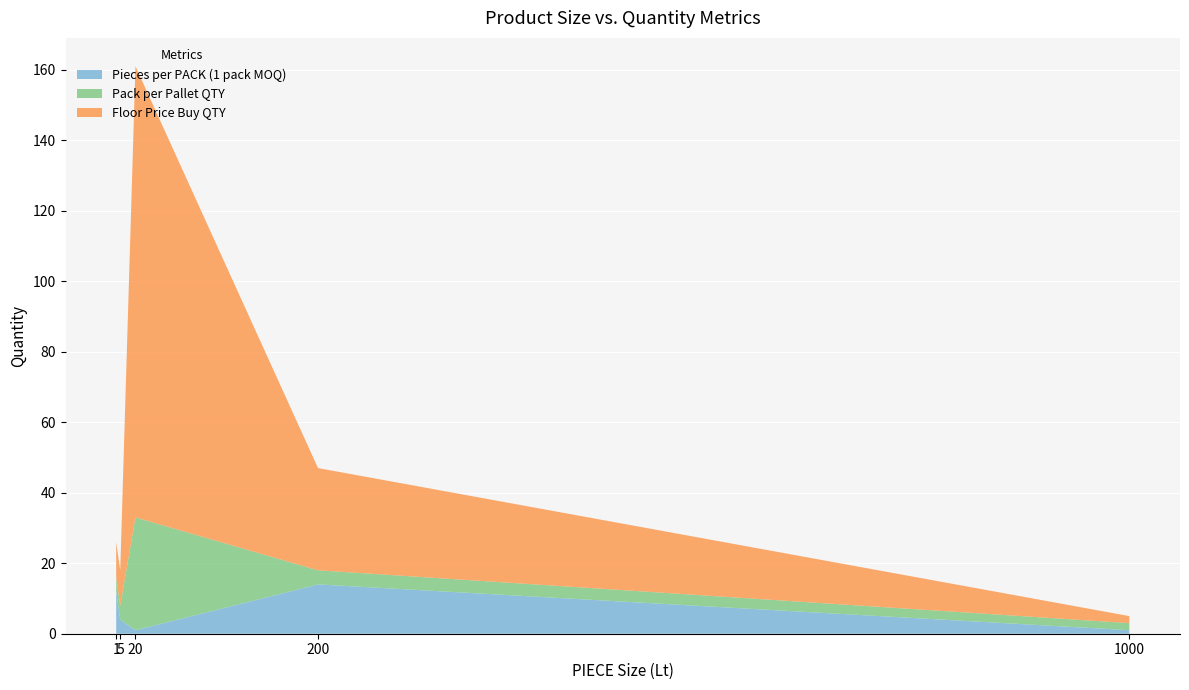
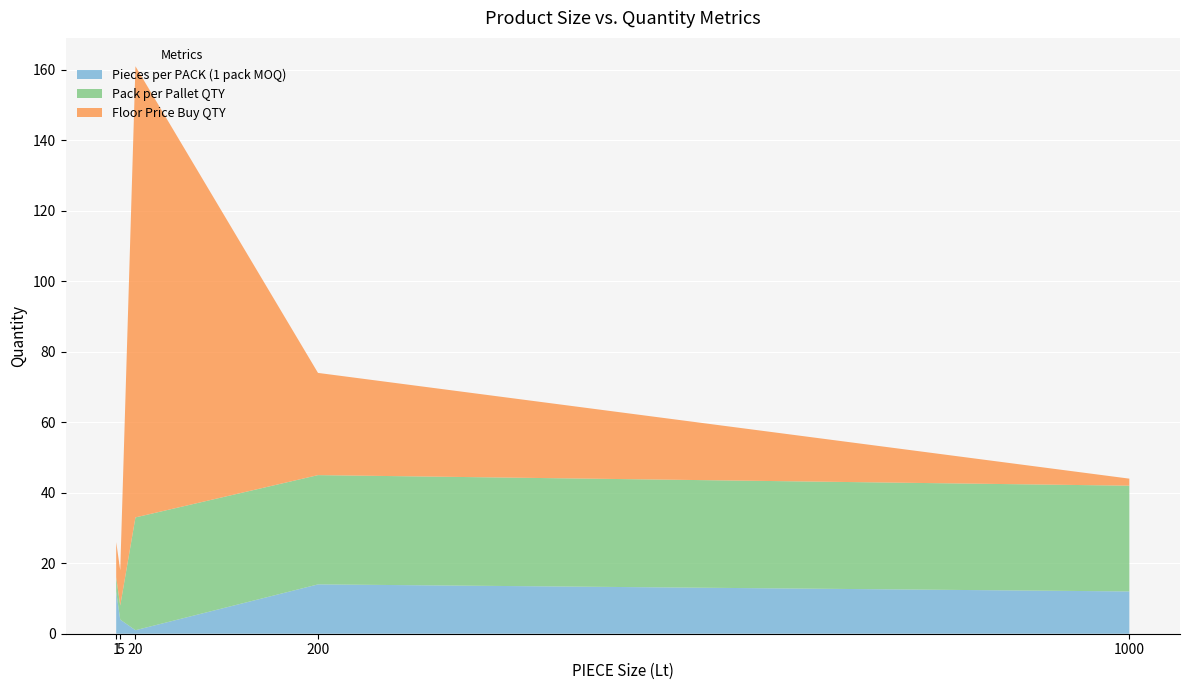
Pack per Pallet QTY, 200: 4 -> 31
Pieces per PACK (1 pack MOQ), 1000: 1 -> 12
Pack per Pallet QTY, 1000: 2 -> 30
